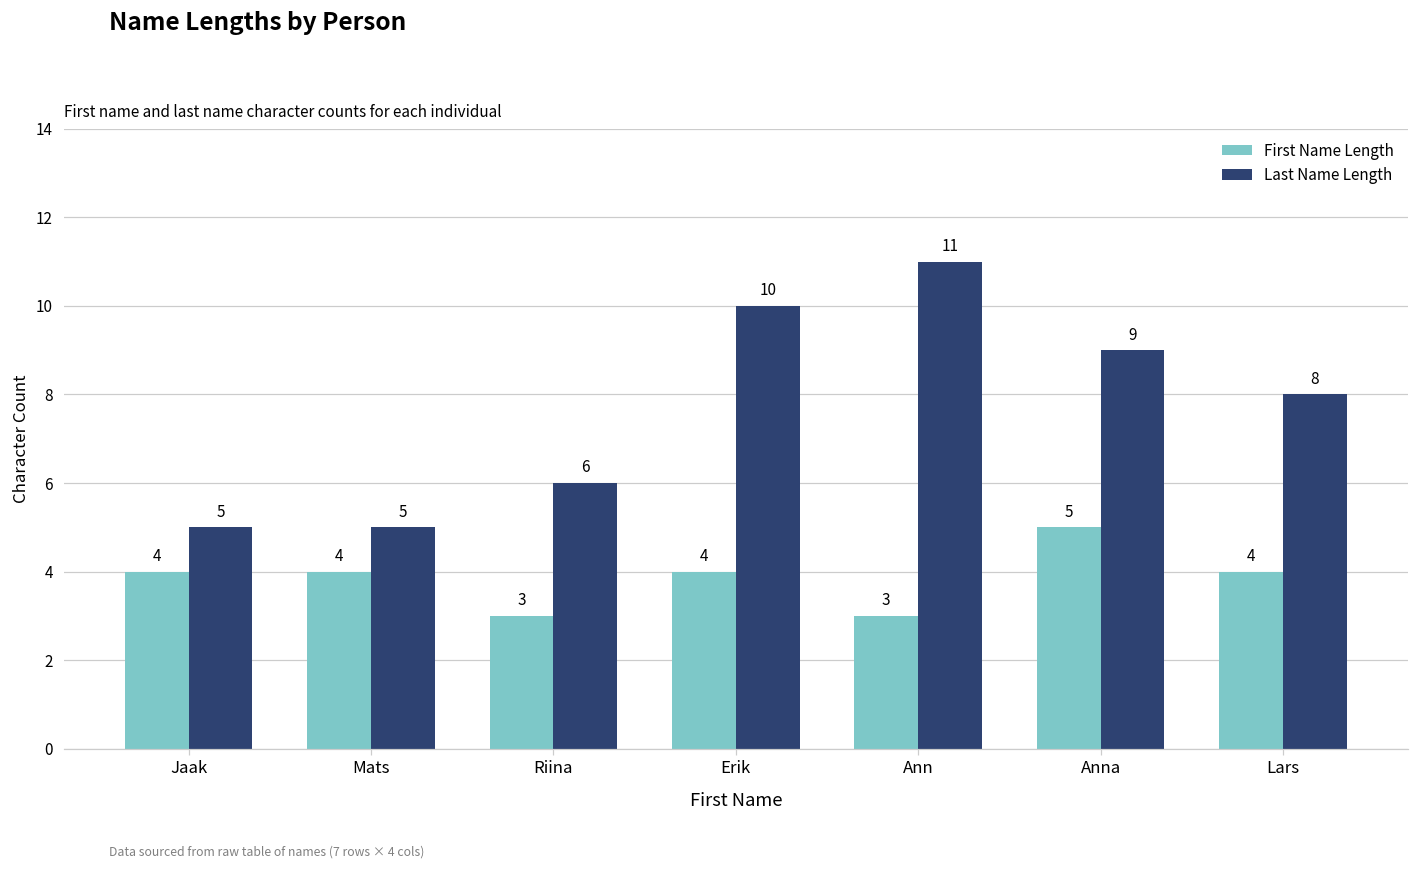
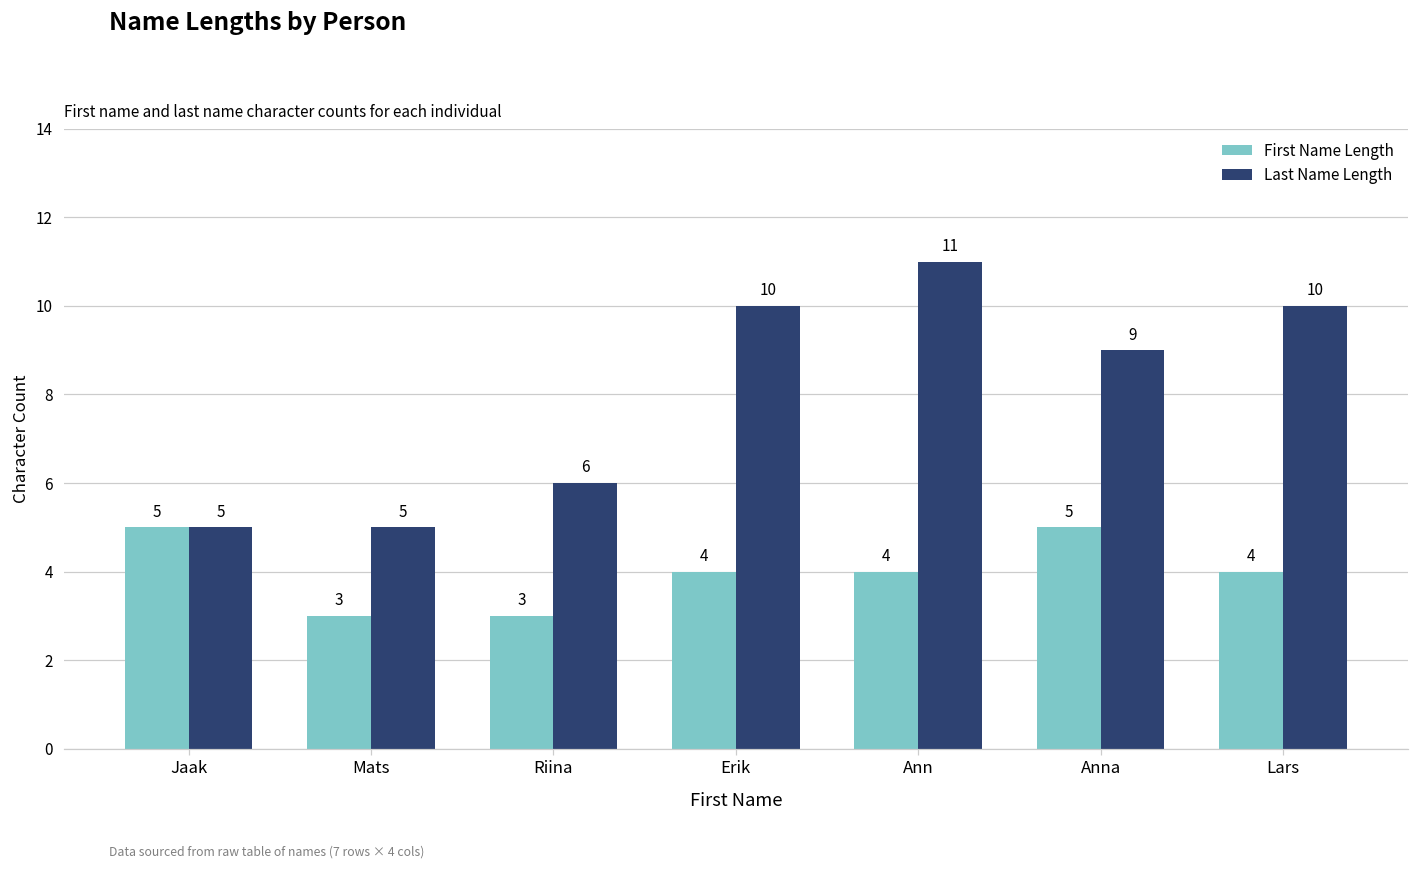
First Name Length, Jaak: 4 -> 5
First Name Length, Mats: 4 -> 3
First Name Length, Ann: 3 -> 4
Last Name Length, Lars: 8 -> 10
